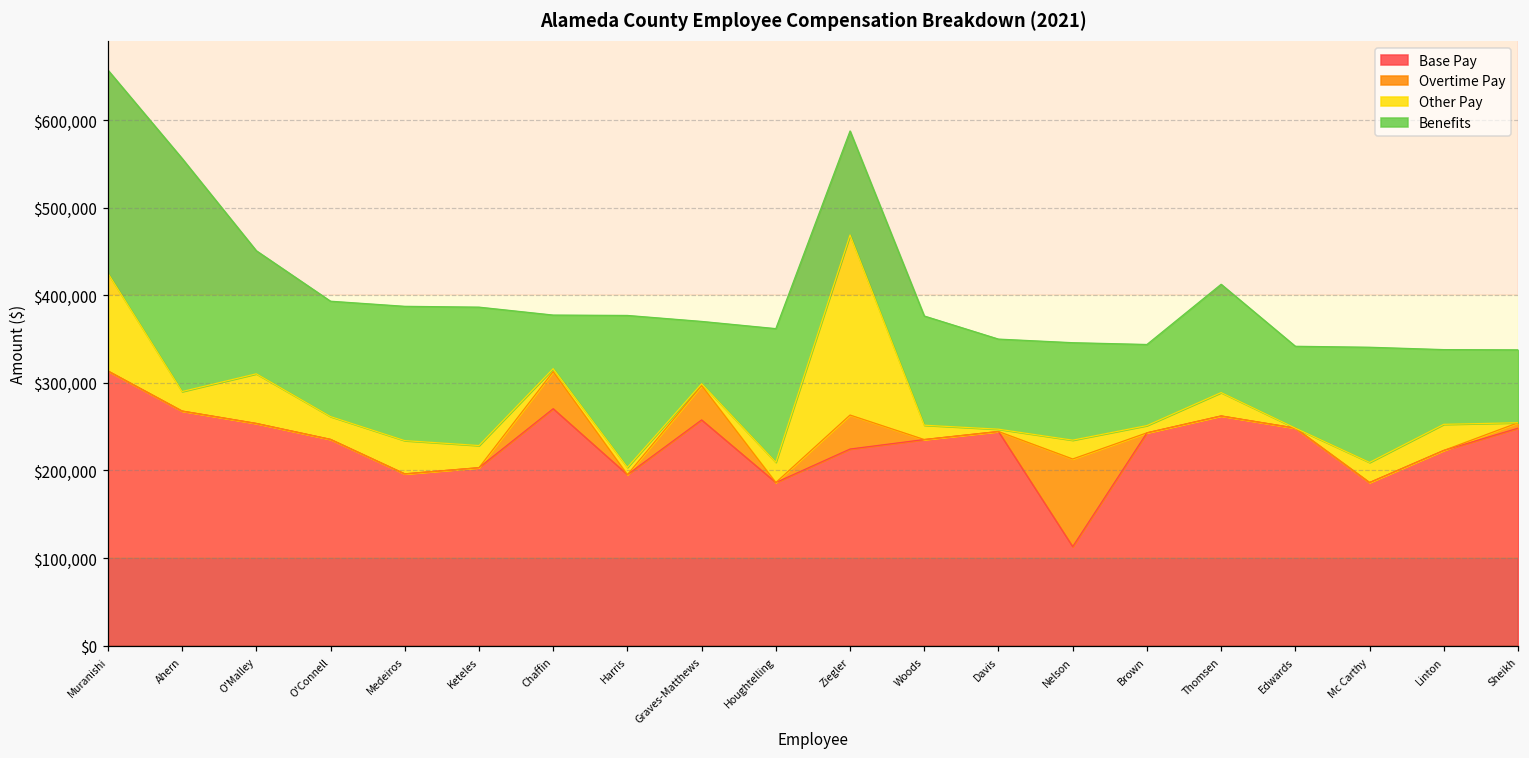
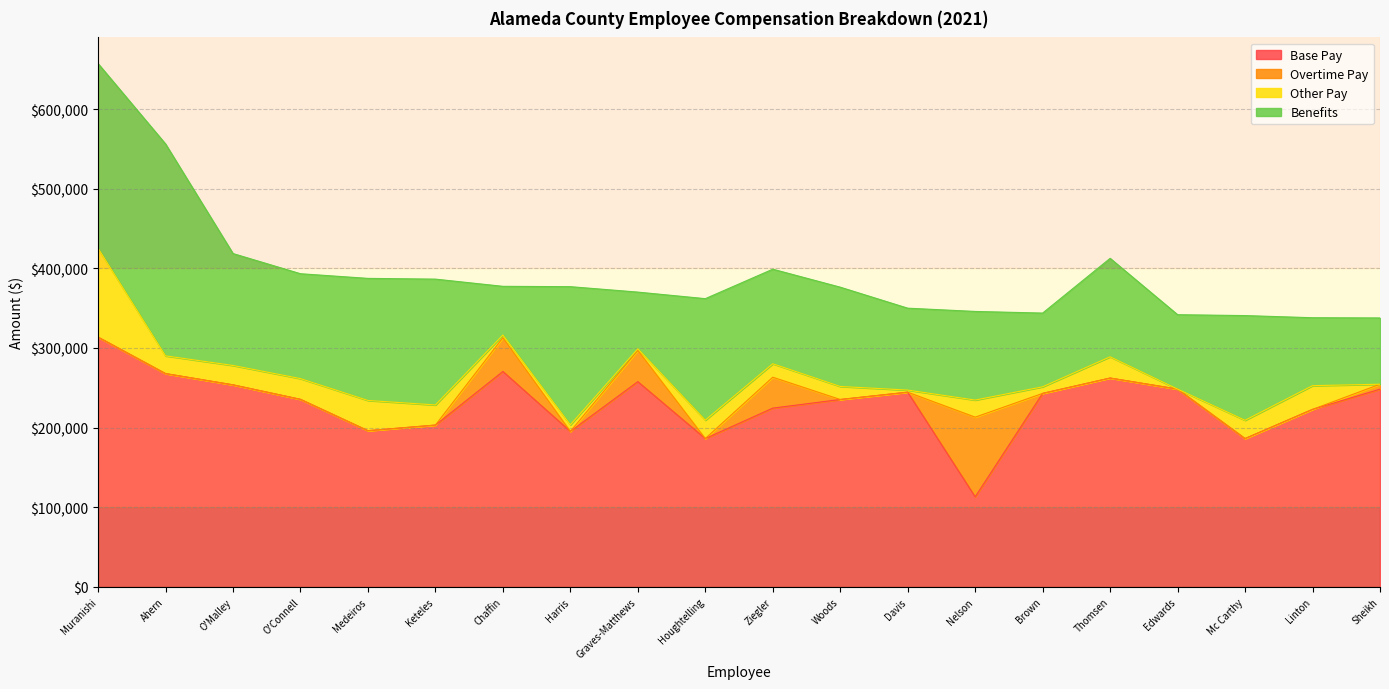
Other Pay, O'Malley: $60,000 -> $20,000
Other Pay, Ziegler: $210,000 -> $20,000
